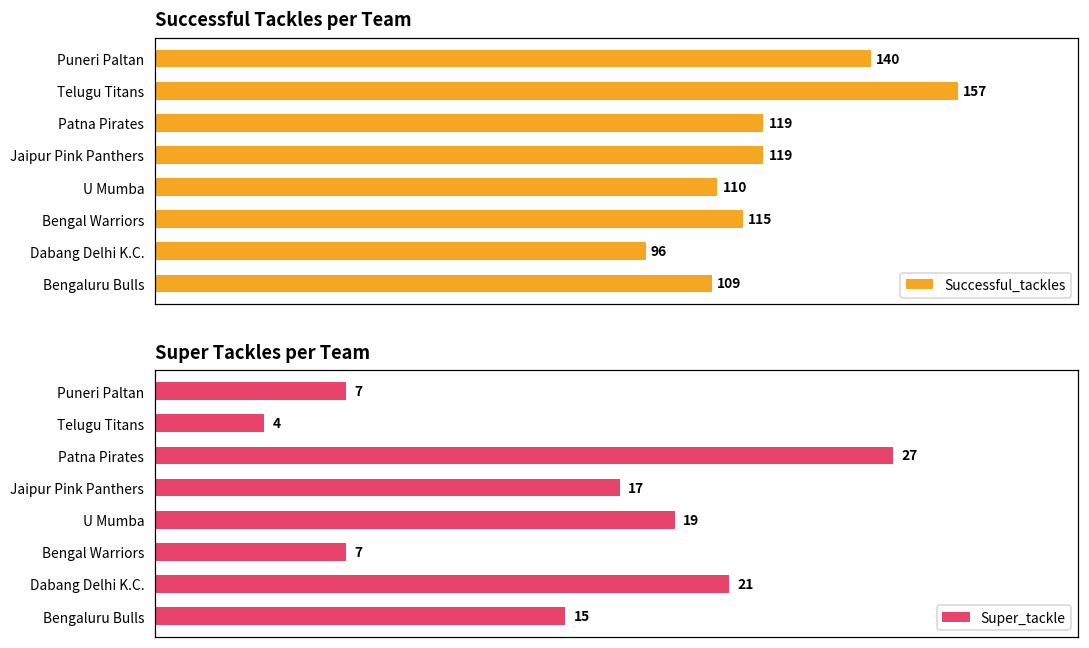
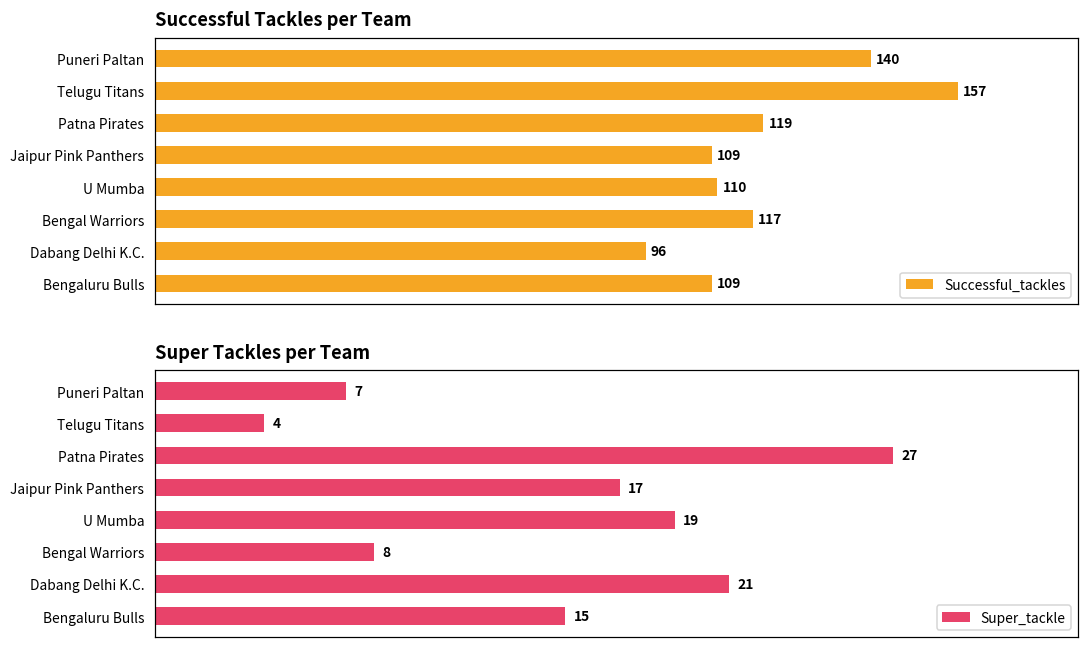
Successful Tackles per Team, Jaipur Pink Panthers: 119 -> 109
Successful Tackles per Team, Bengal Warriors: 115 -> 117
Super Tackles per Team, Bengal Warriors: 7 -> 8
